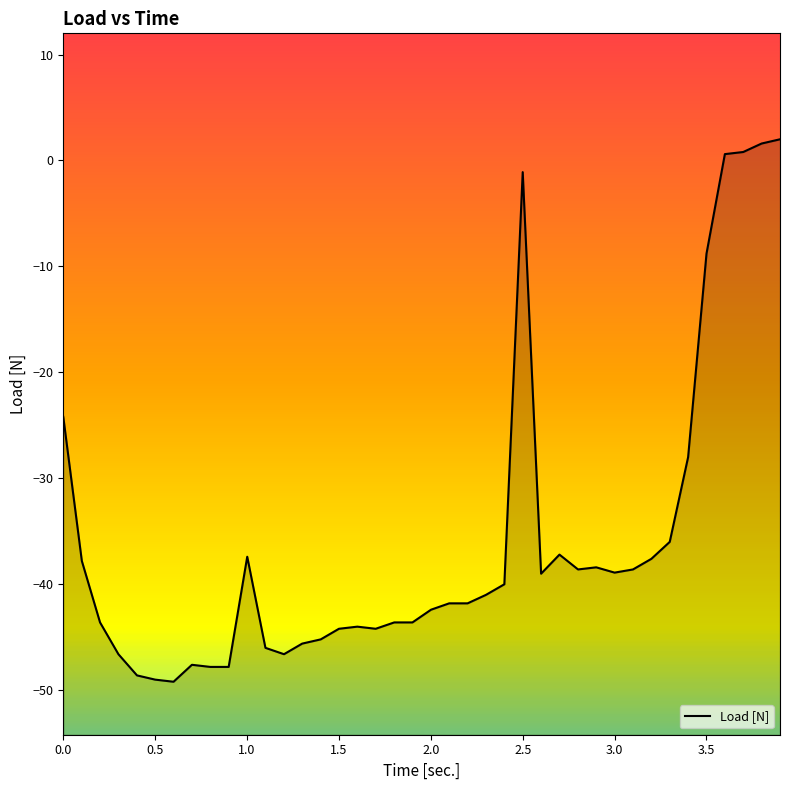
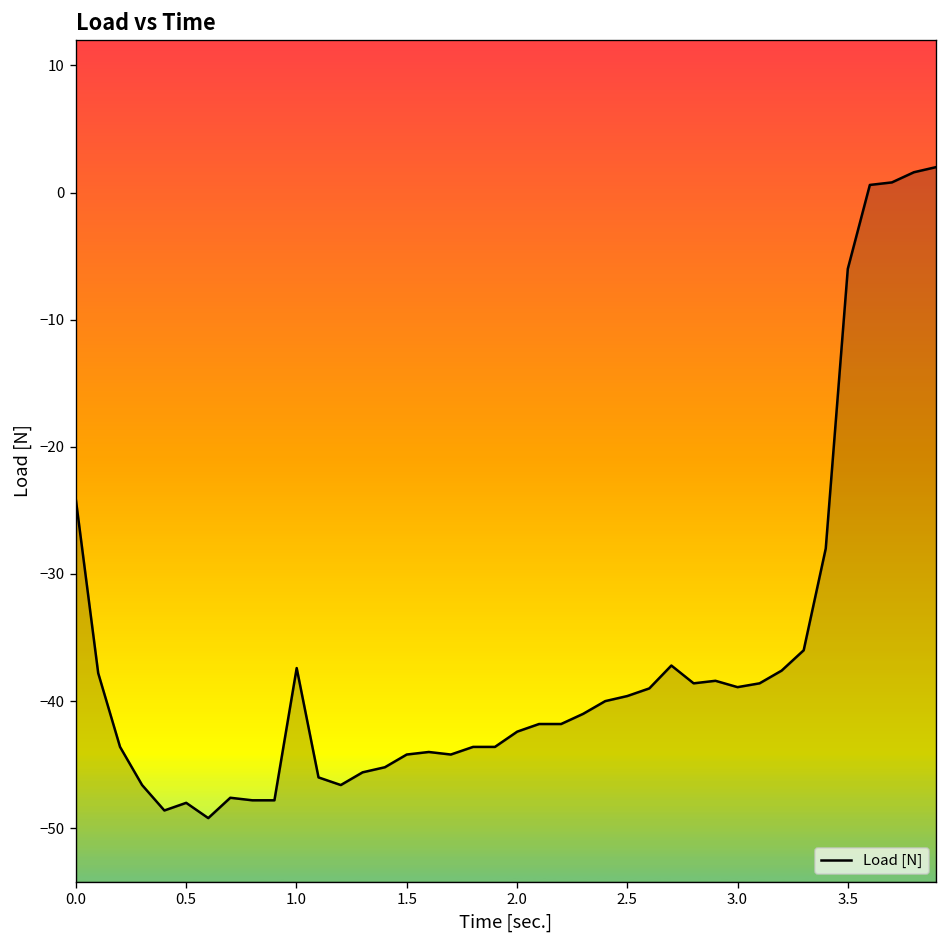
0.5: -49 -> -48
2.5: -1.1 -> -39.6
3.5: -8.8 -> -6.0
